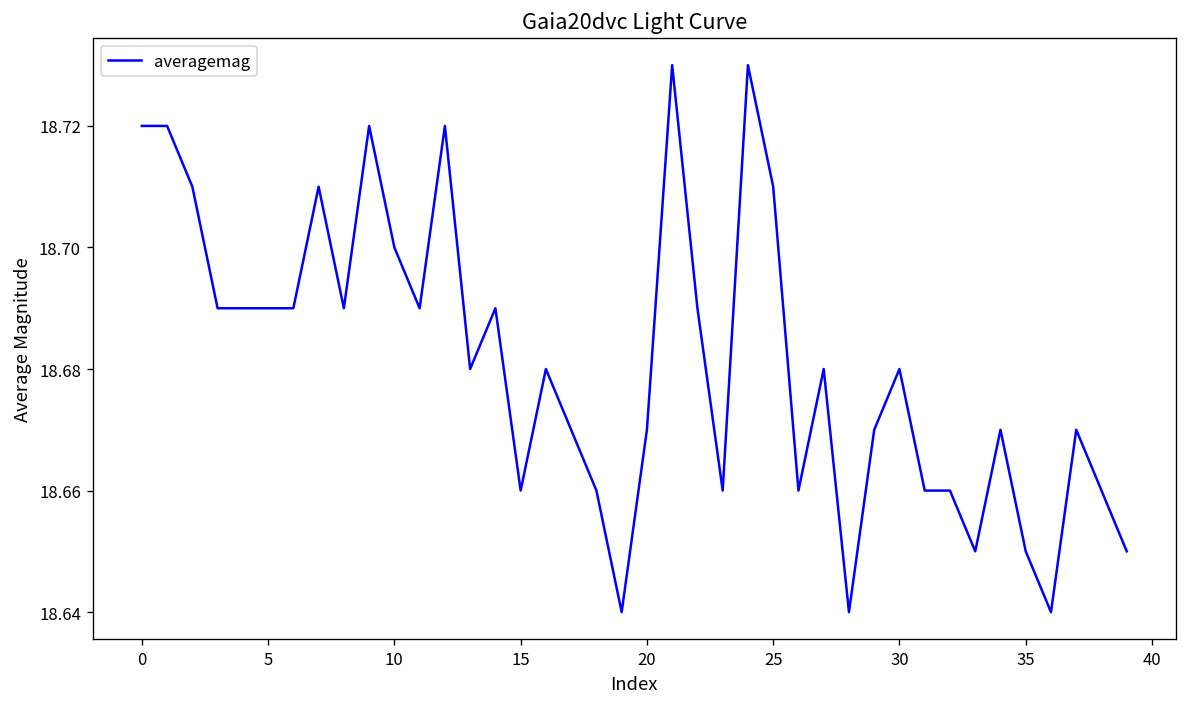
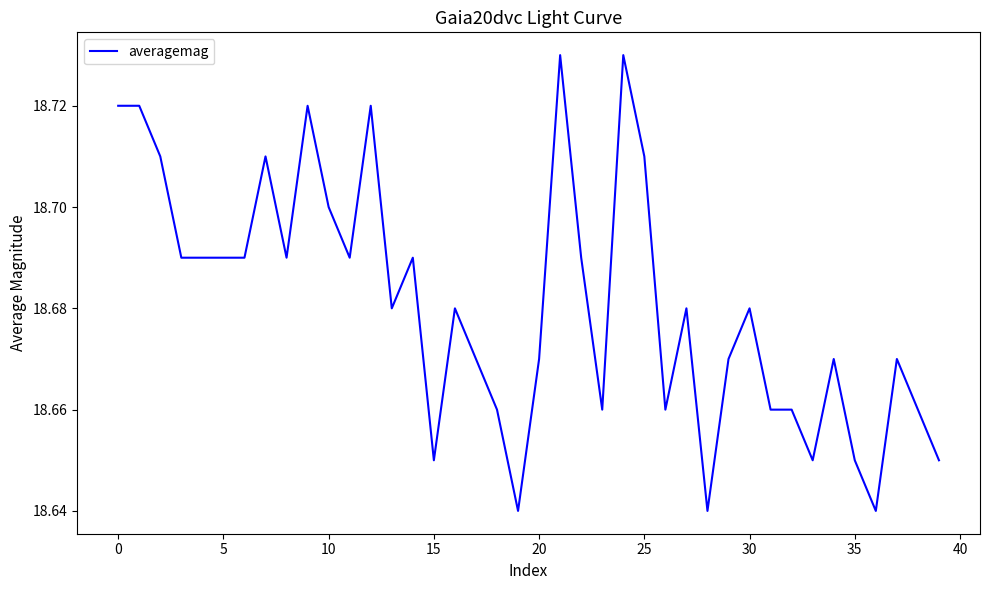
15: 18.66 -> 18.65
